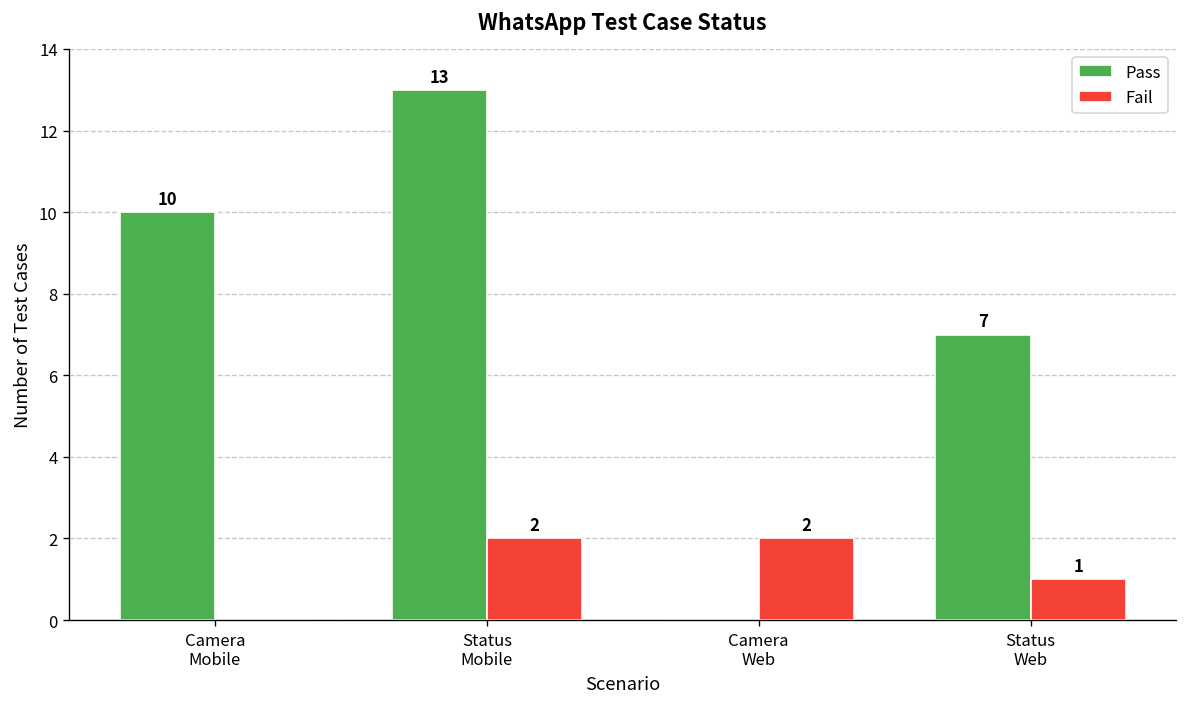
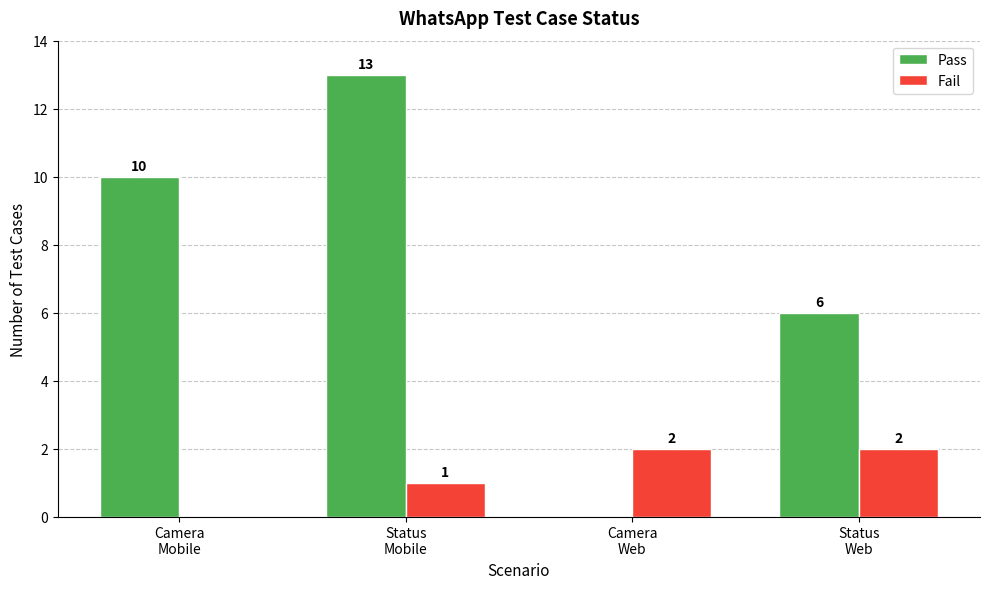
Fail, Status Mobile: 2 -> 1
Pass, Status Web: 7 -> 6
Fail, Status Web: 1 -> 2
